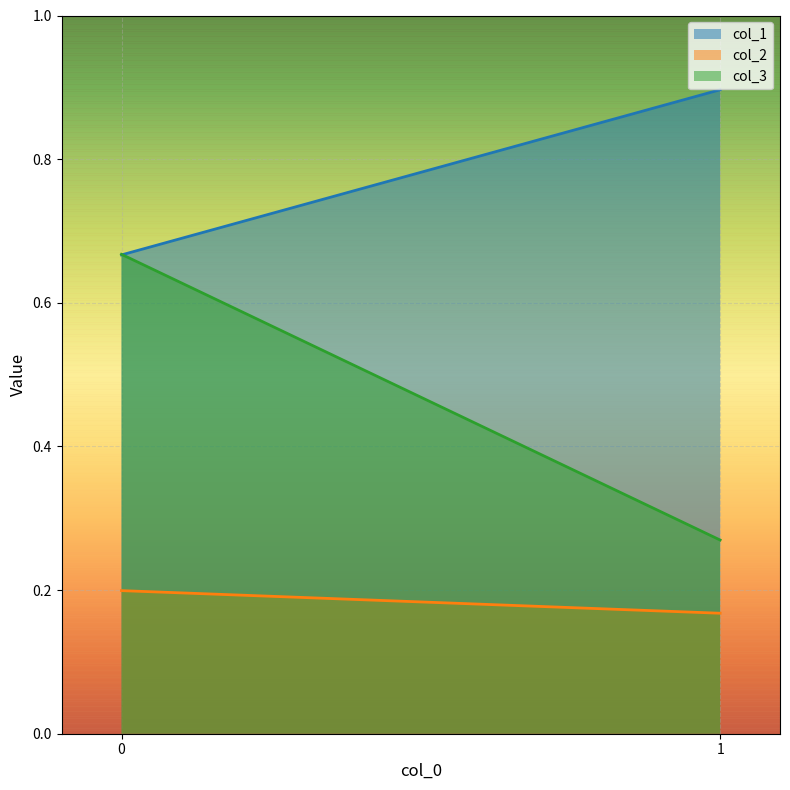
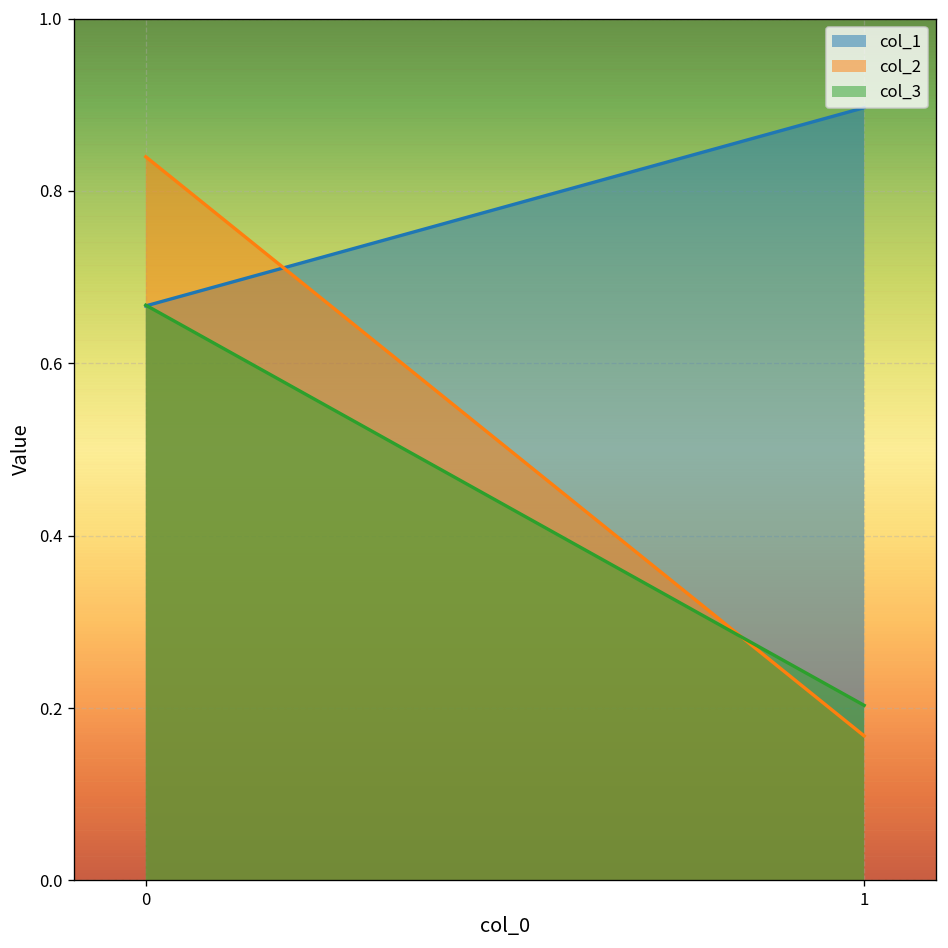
col_2, 0: 0.20 -> 0.84
col_3, 1: 0.27 -> 0.20
